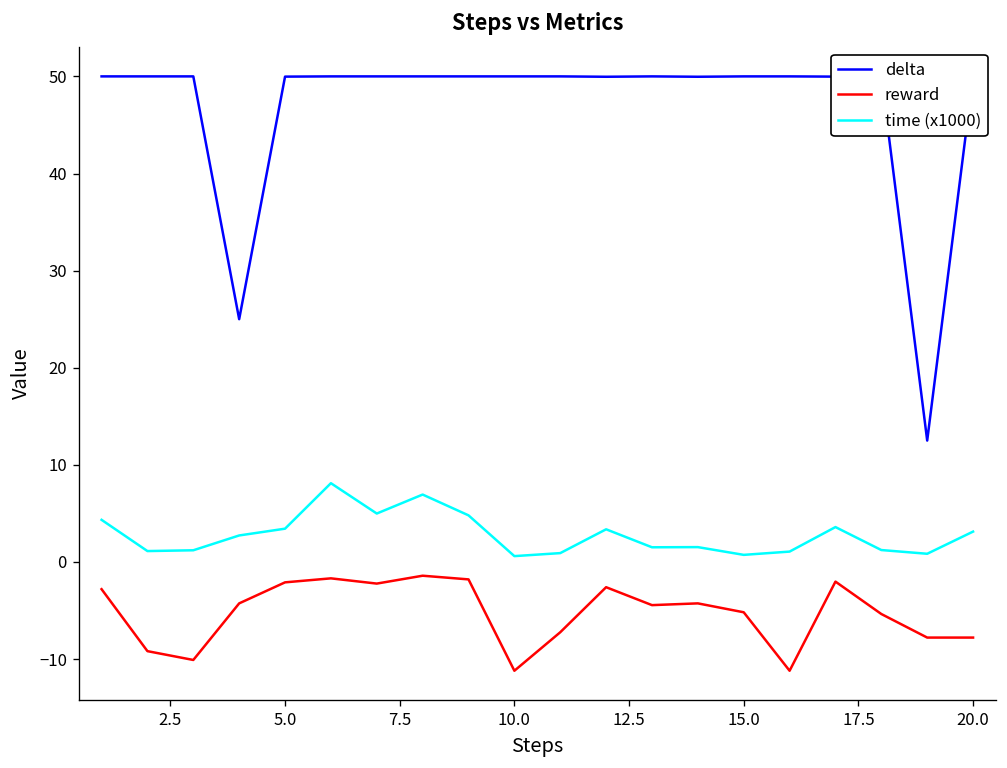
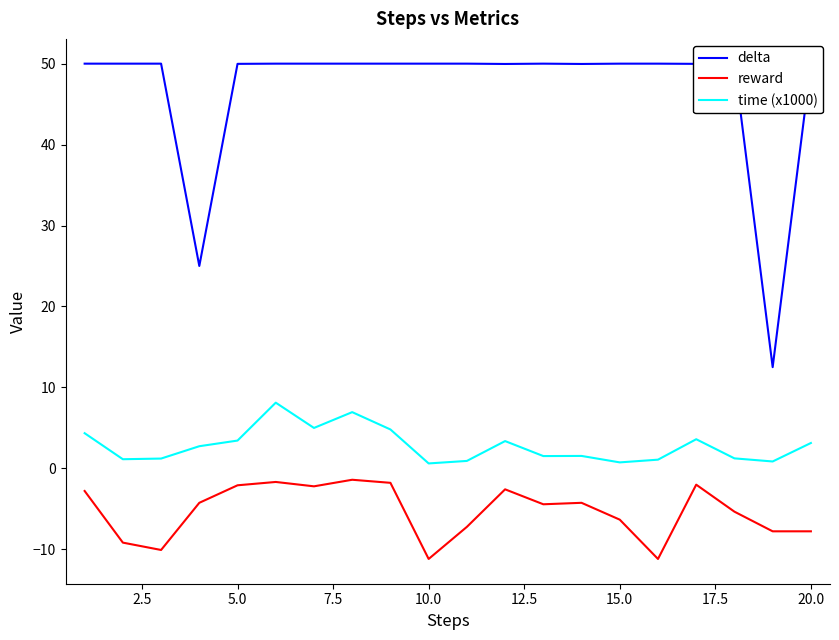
reward, 15.0: -5 -> -6
